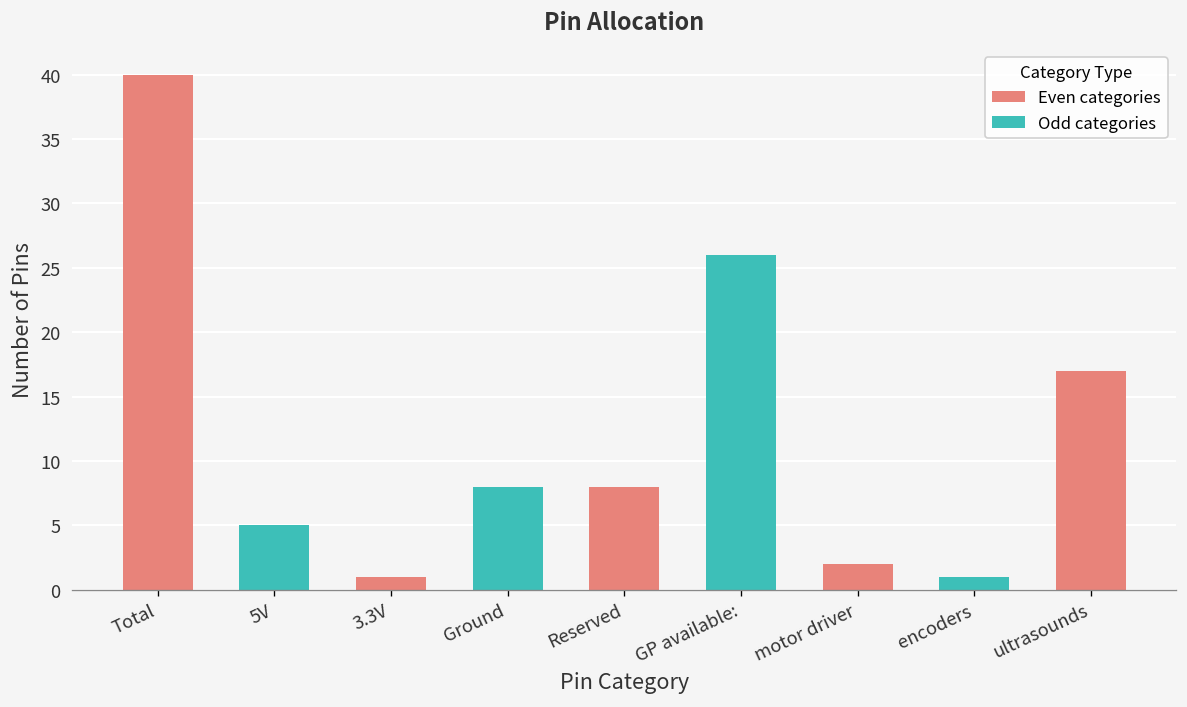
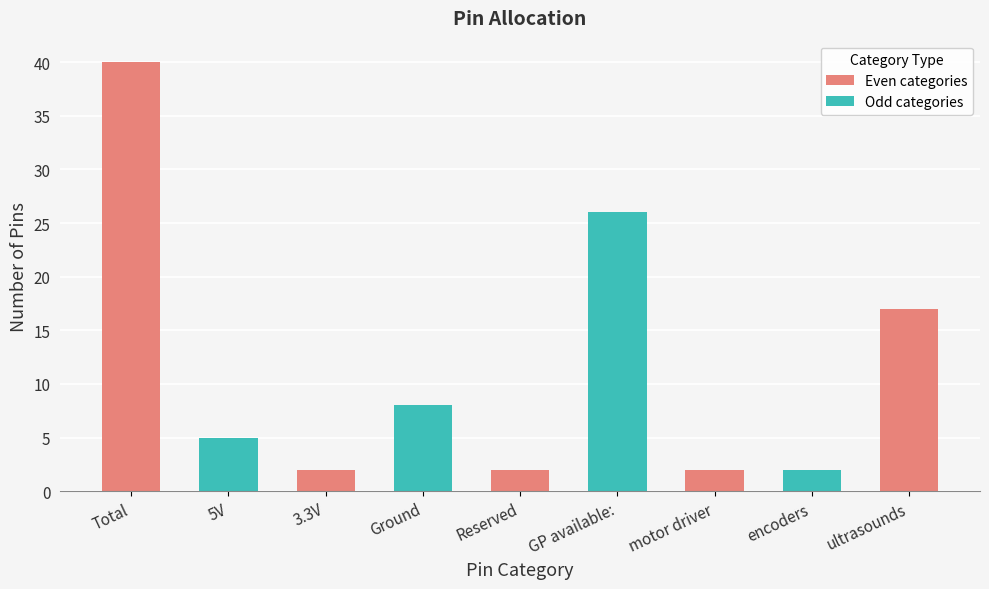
3.3V: 1 -> 2
Reserved: 8 -> 2
encoders: 1 -> 2
